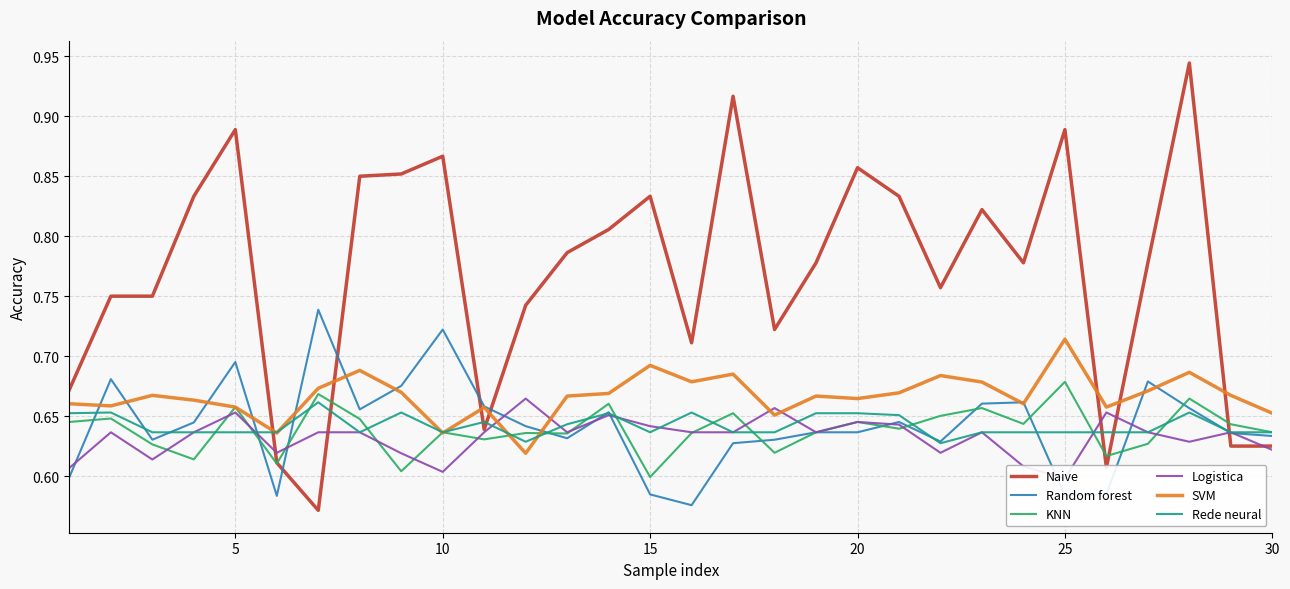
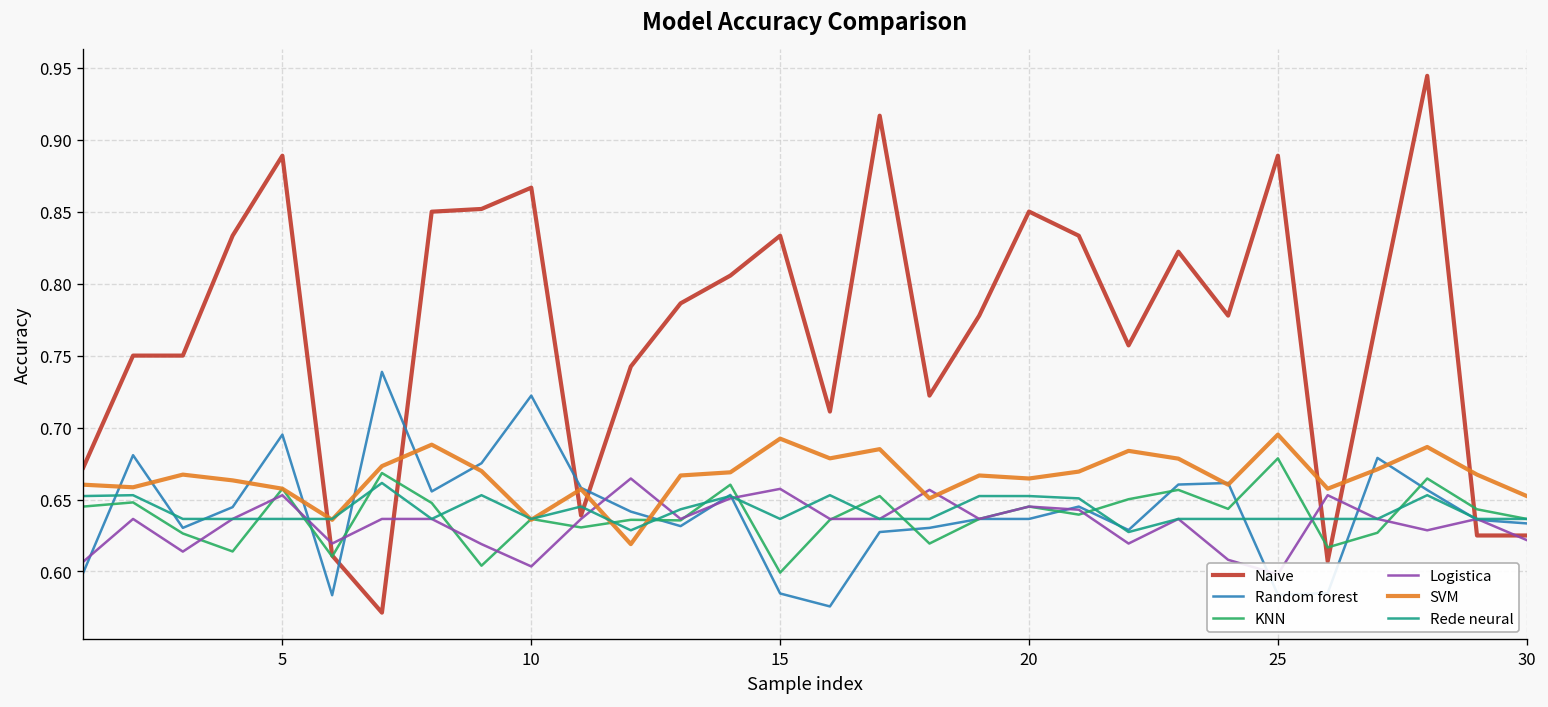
Logistica, 15: 0.642 -> 0.657
Naive, 20: 0.857 -> 0.850
SVM, 25: 0.714 -> 0.695
